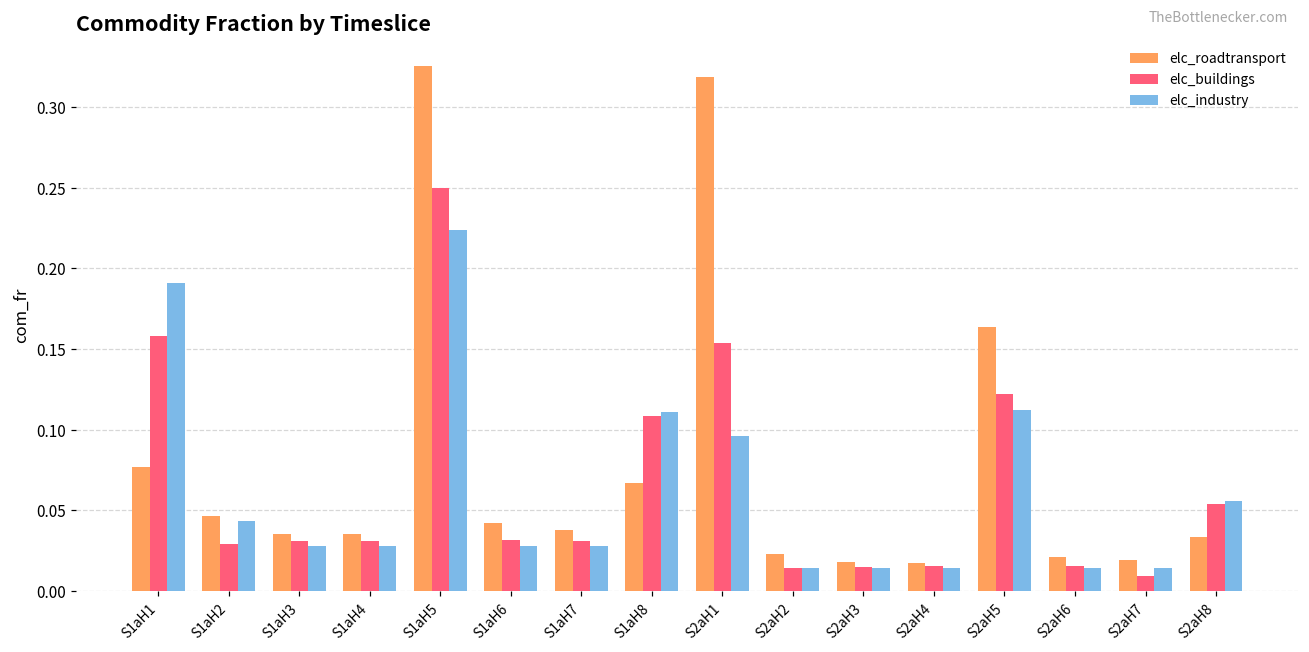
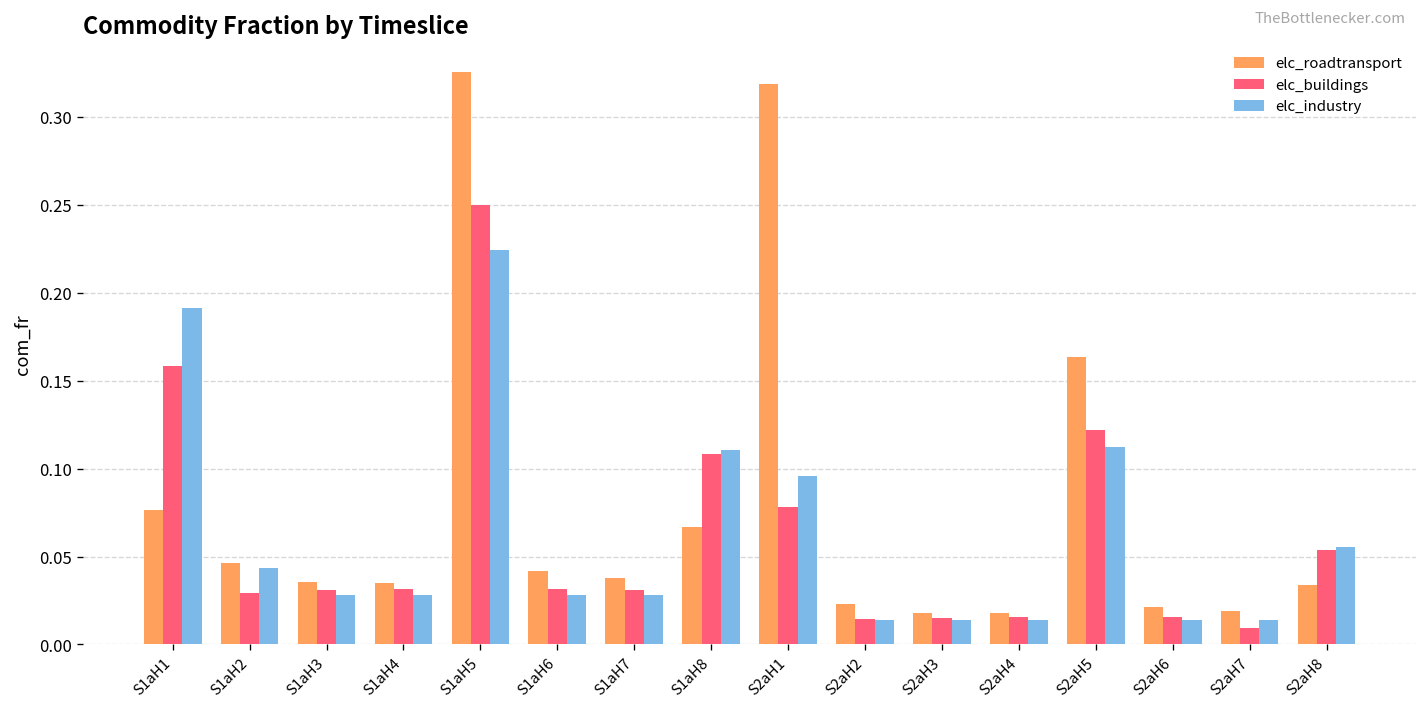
elc_buildings, S2aH1: 0.154 -> 0.078
